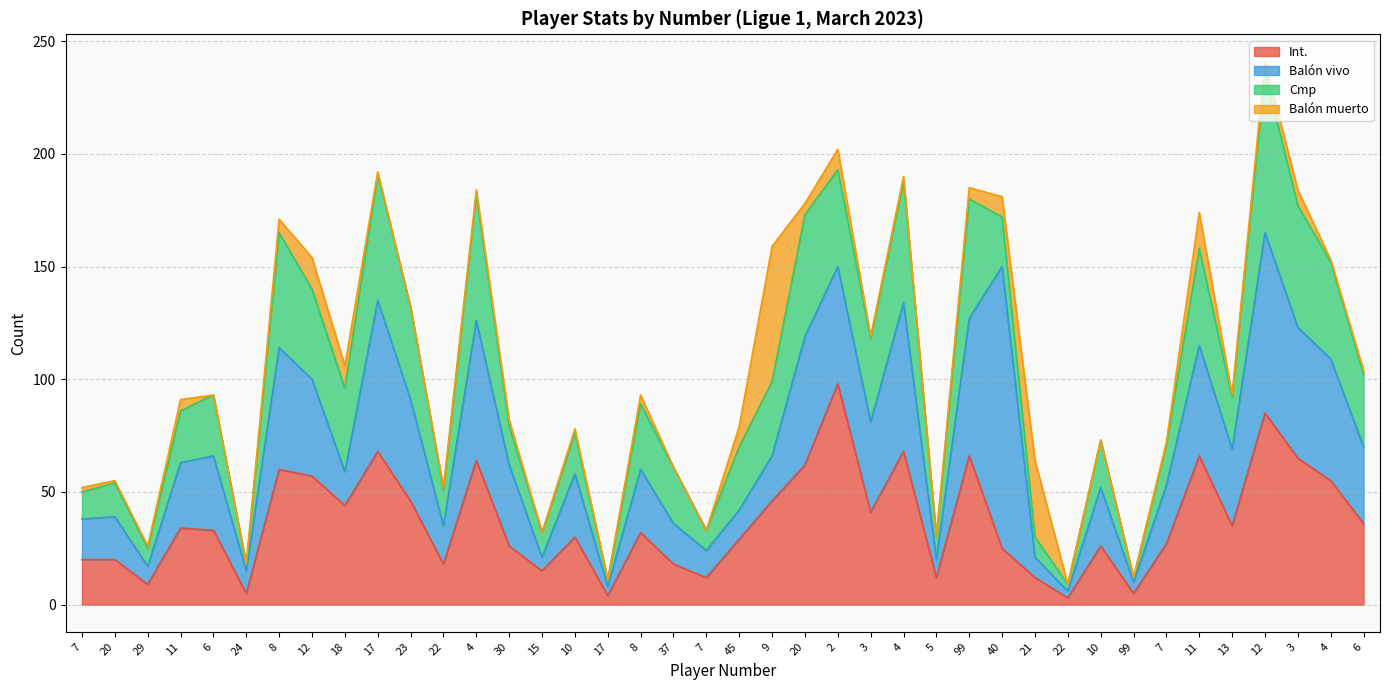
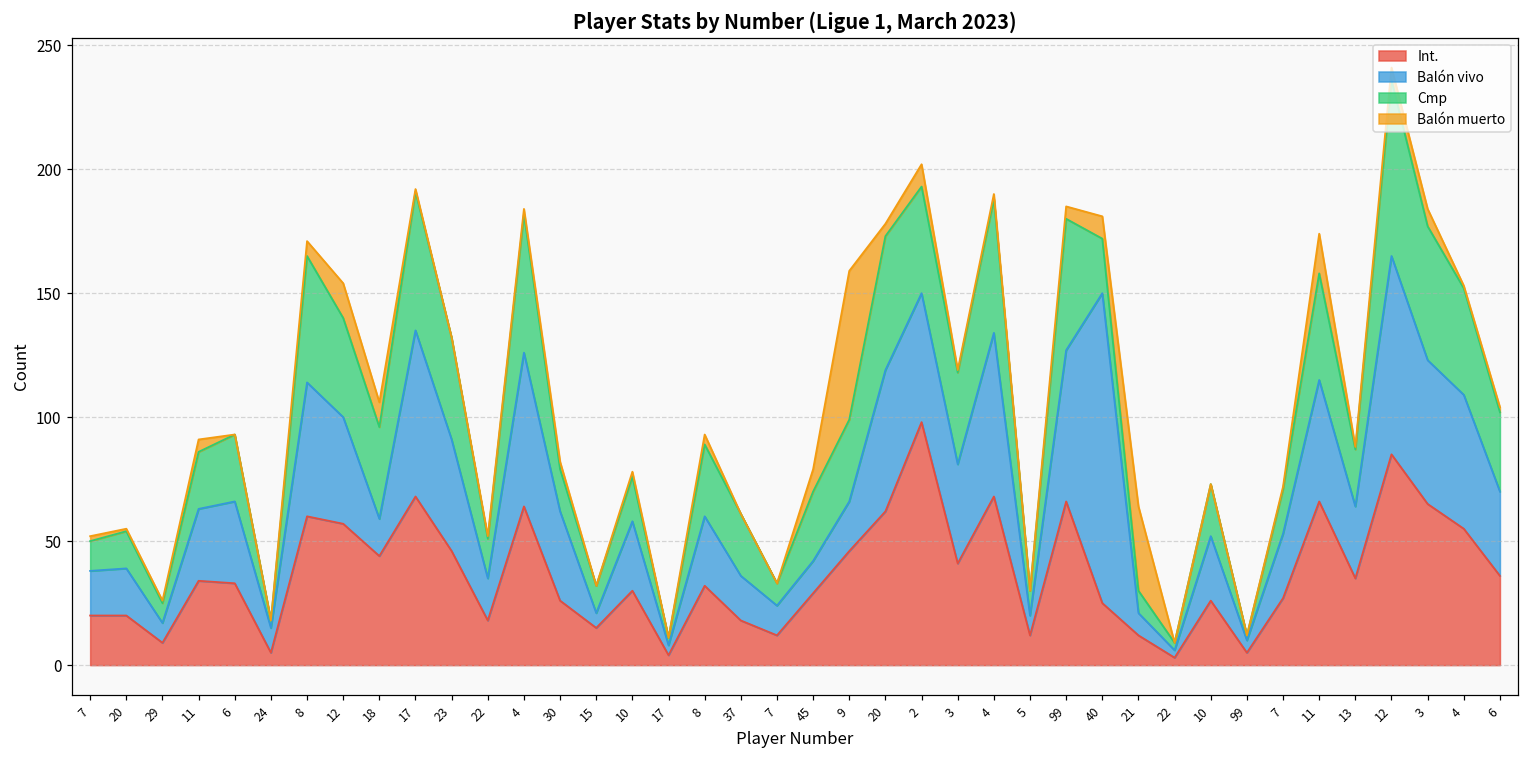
Balón vivo, 13: 34 -> 29
